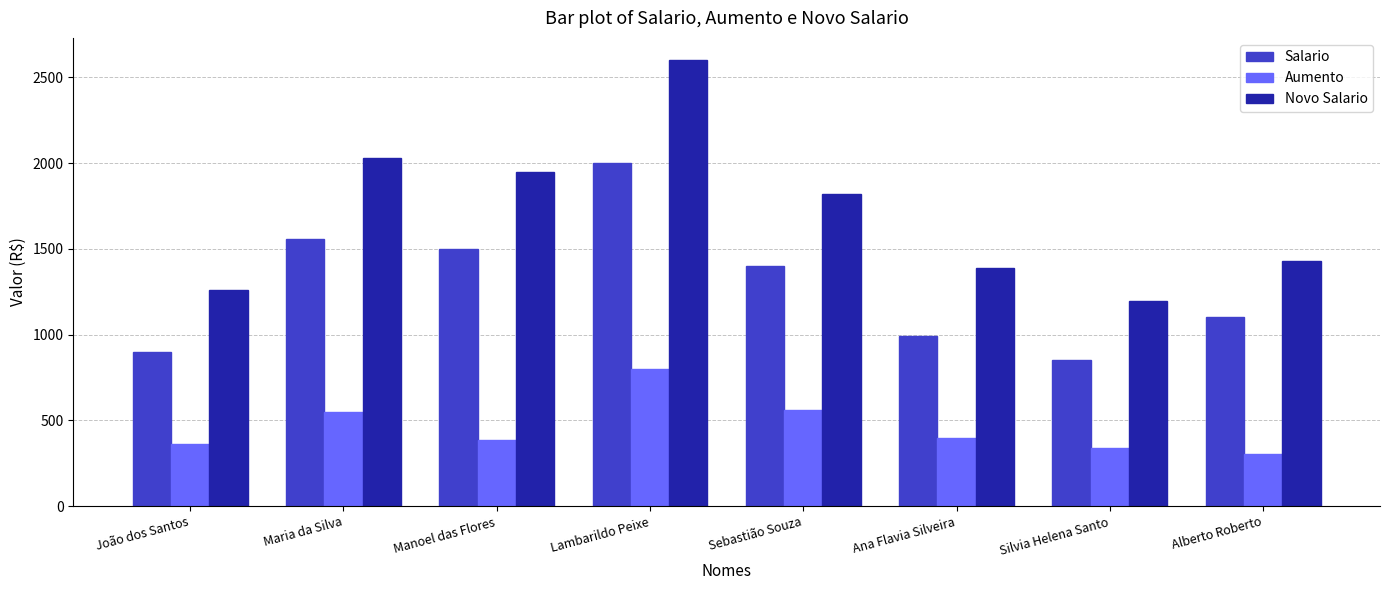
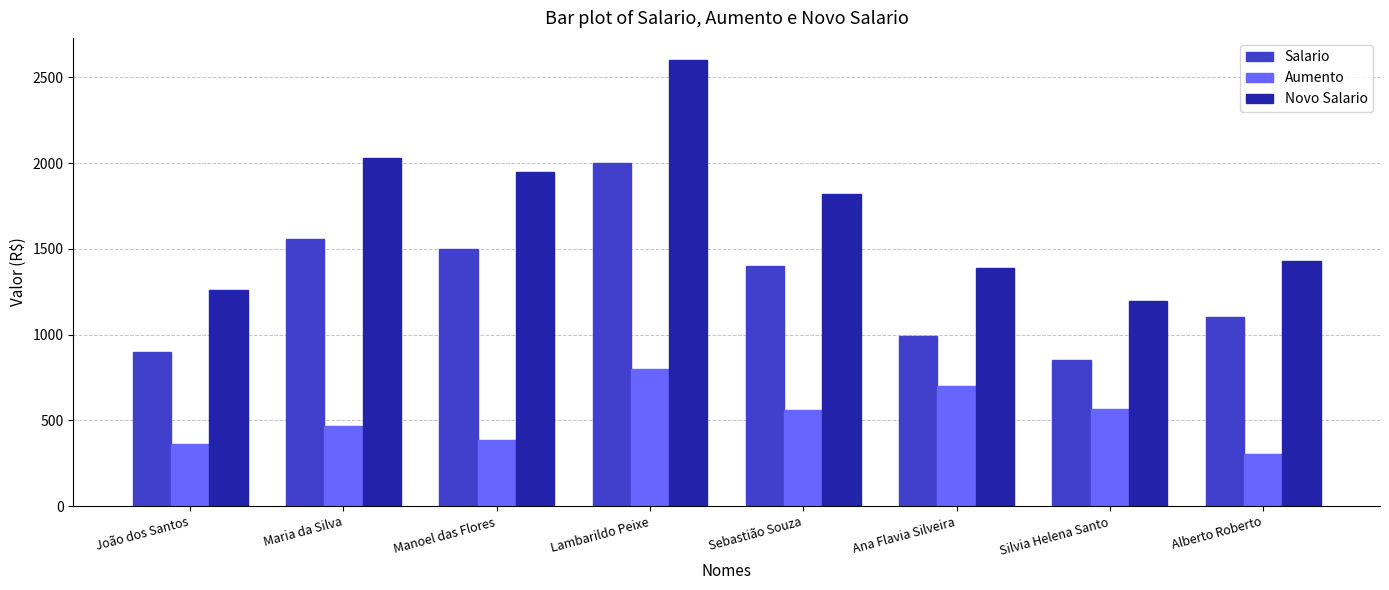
Aumento, Maria da Silva: 550 -> 470
Aumento, Ana Flavia Silveira: 400 -> 700
Aumento, Silvia Helena Santo: 340 -> 570
